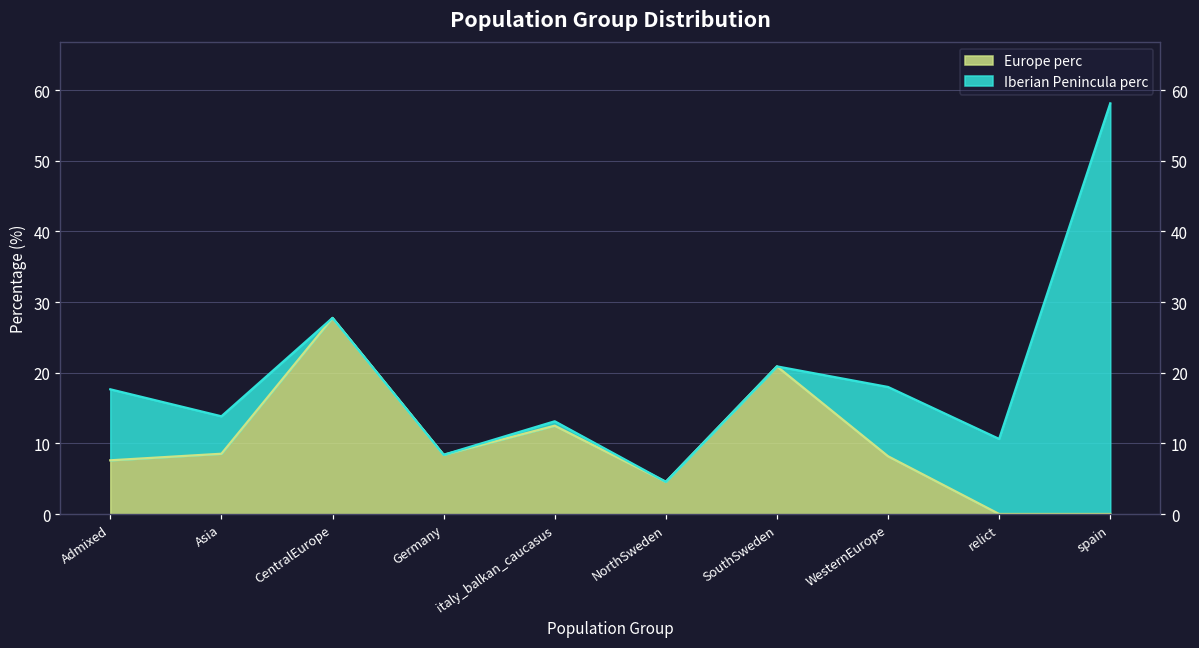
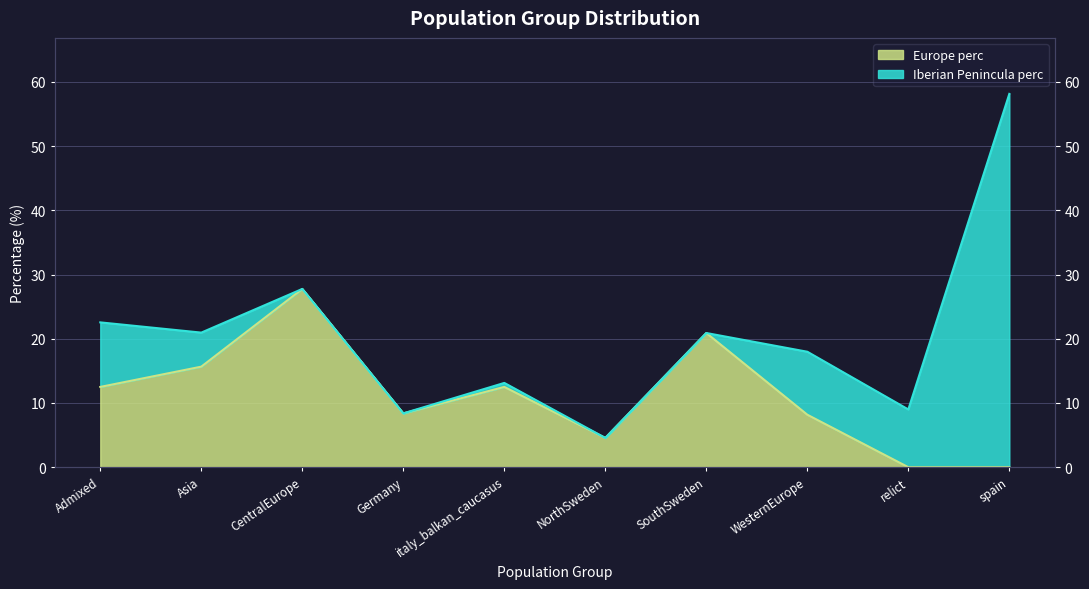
Europe perc, Admixed: 8 -> 13
Europe perc, Asia: 9 -> 16
Iberian Penincula perc, relict: 11 -> 9
